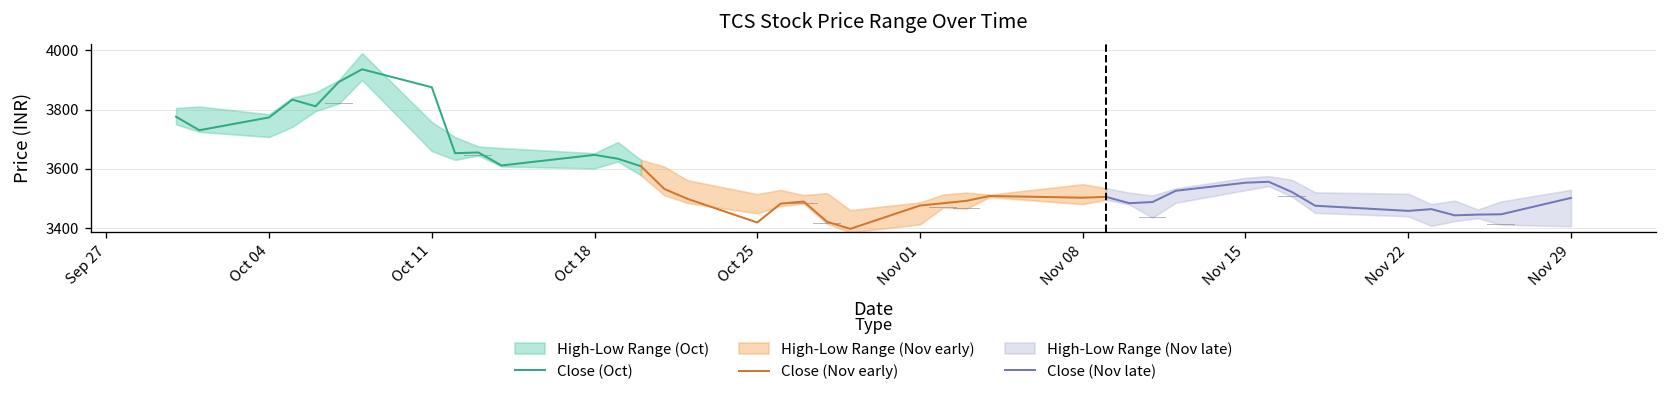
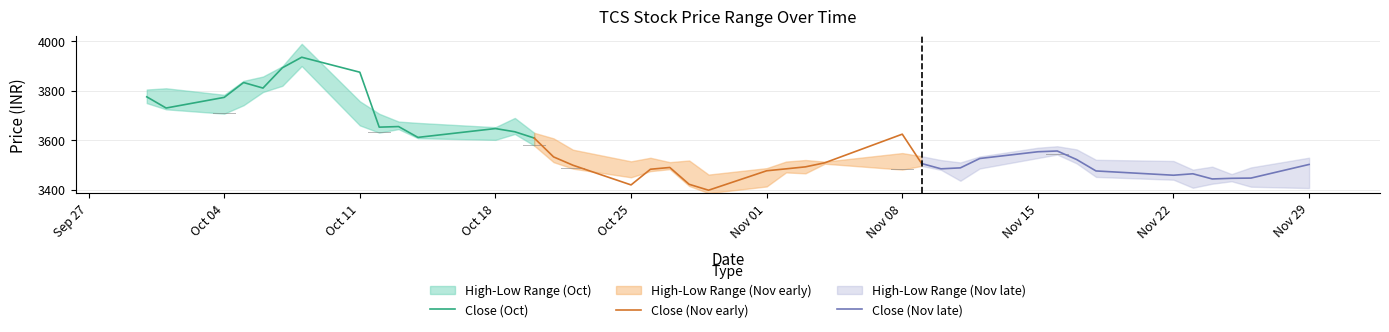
Close (Nov early), Nov 08: 3500 -> 3620
